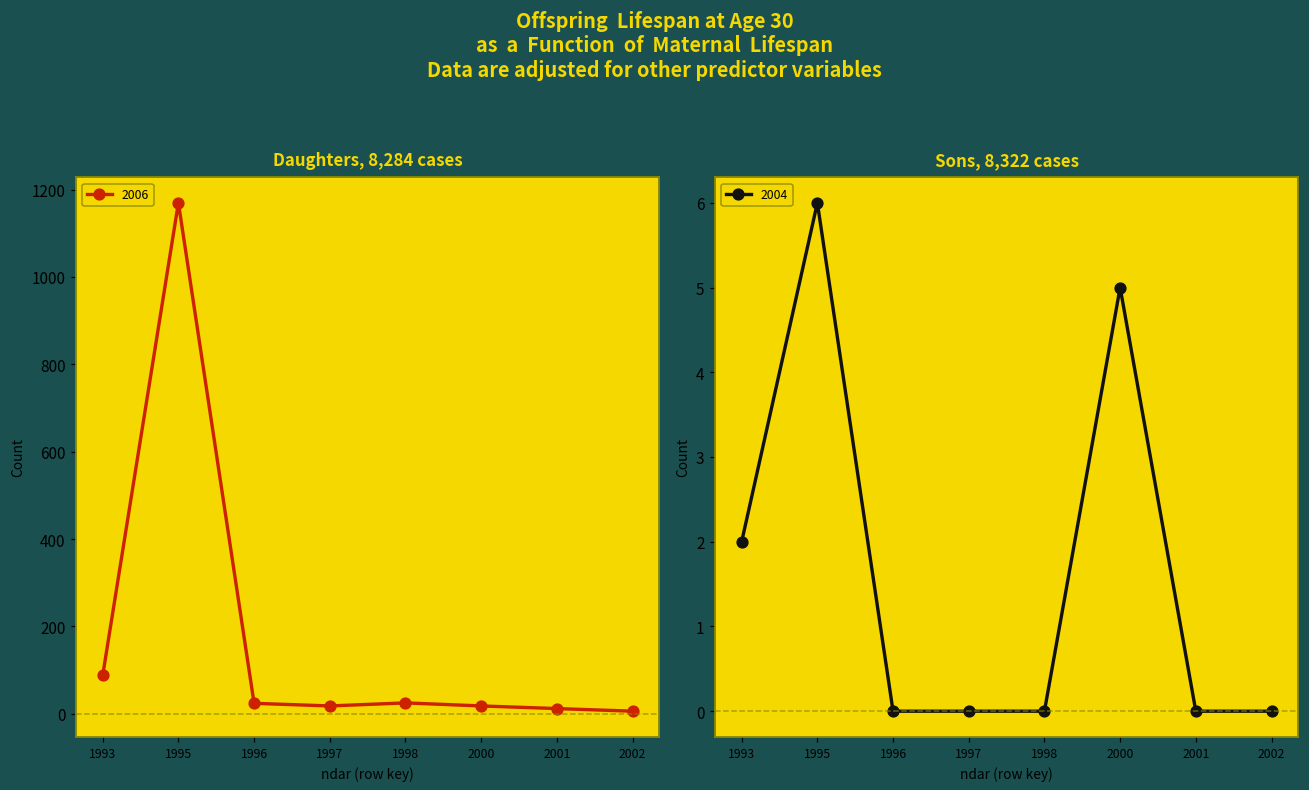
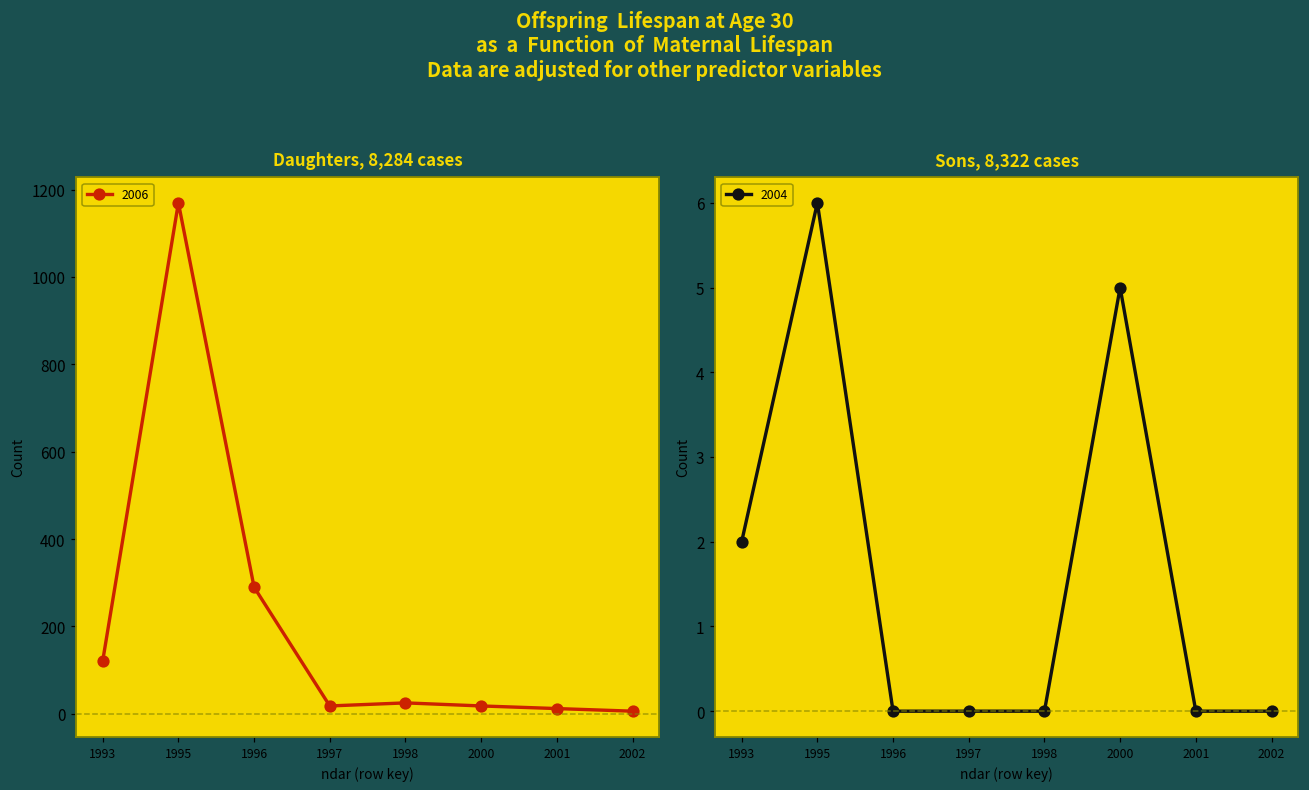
Daughters, 8,284 cases, 1993: 90 -> 120
Daughters, 8,284 cases, 1996: 20 -> 290
